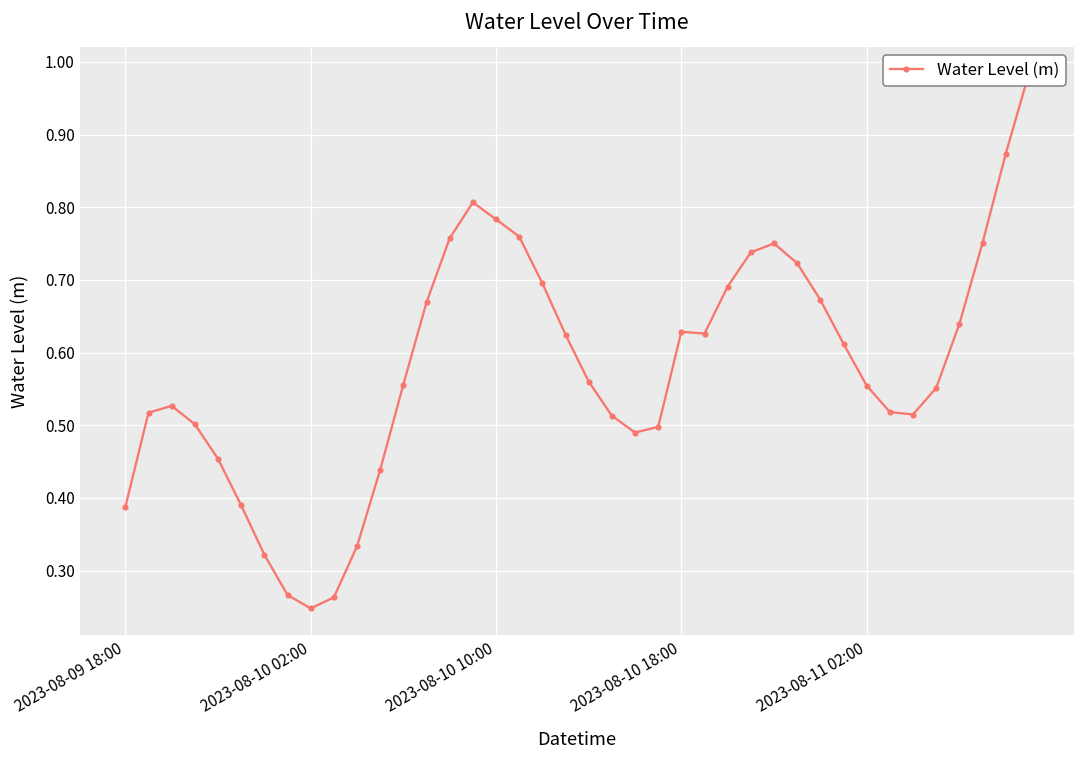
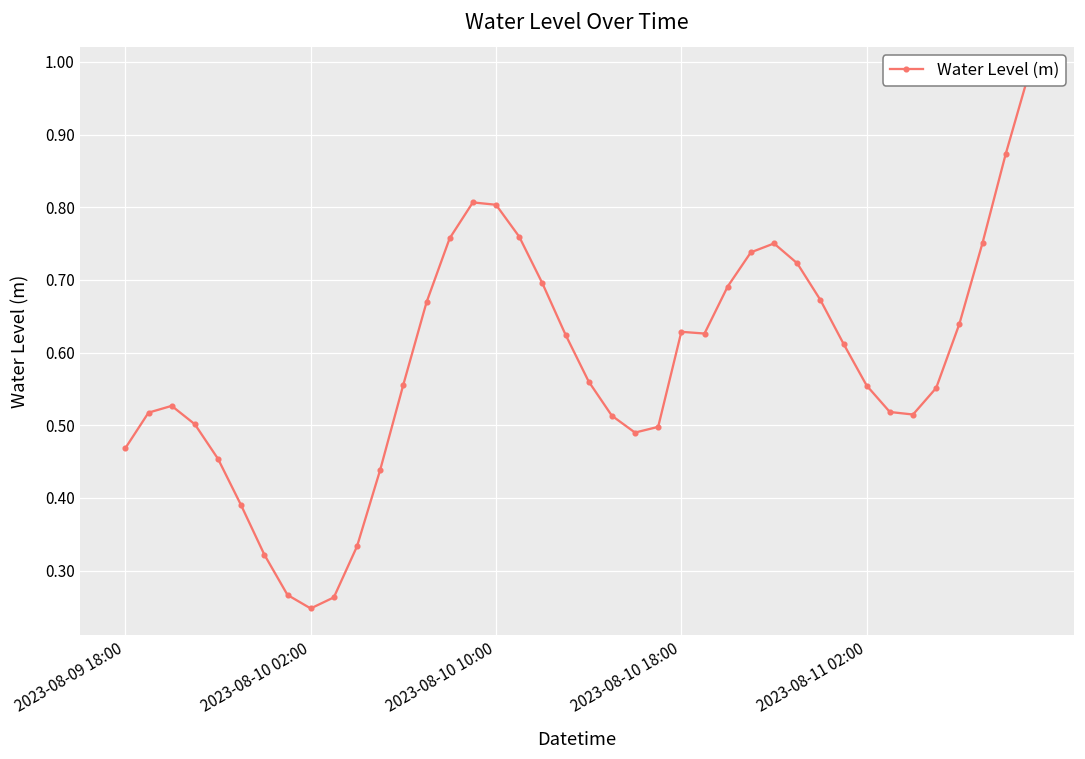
2023-08-09 18:00: 0.39 -> 0.47
2023-08-10 10:00: 0.78 -> 0.80
